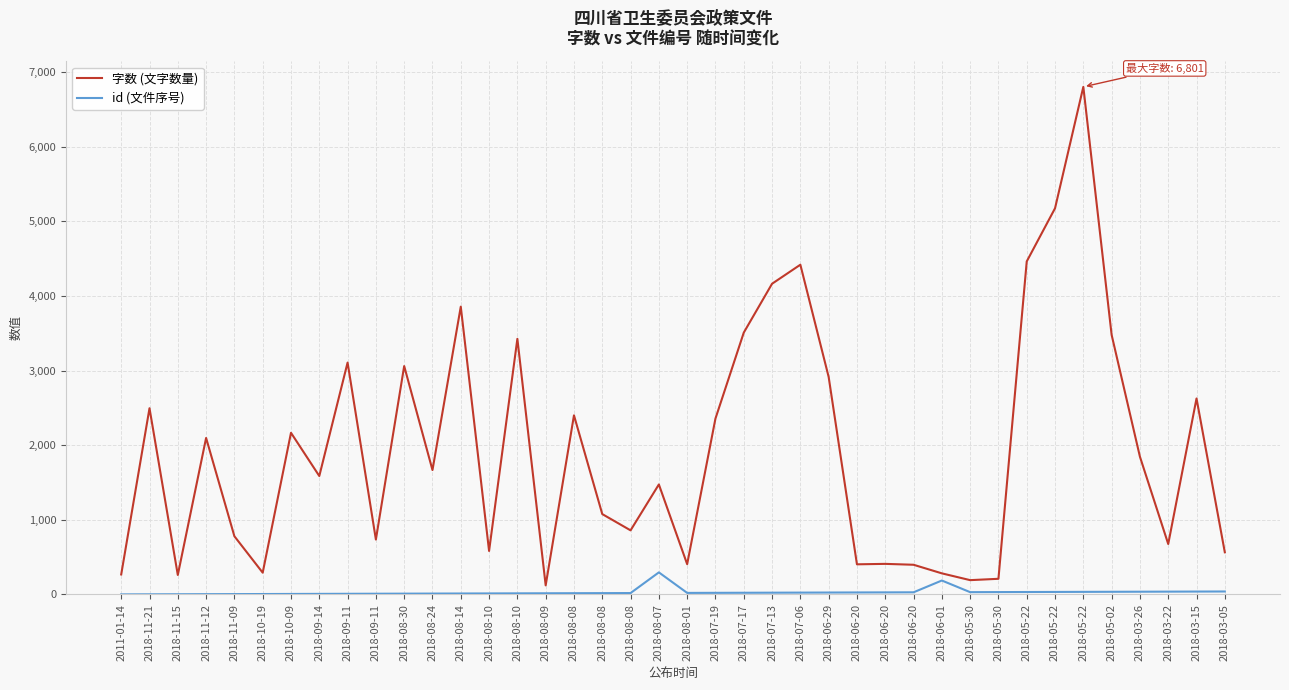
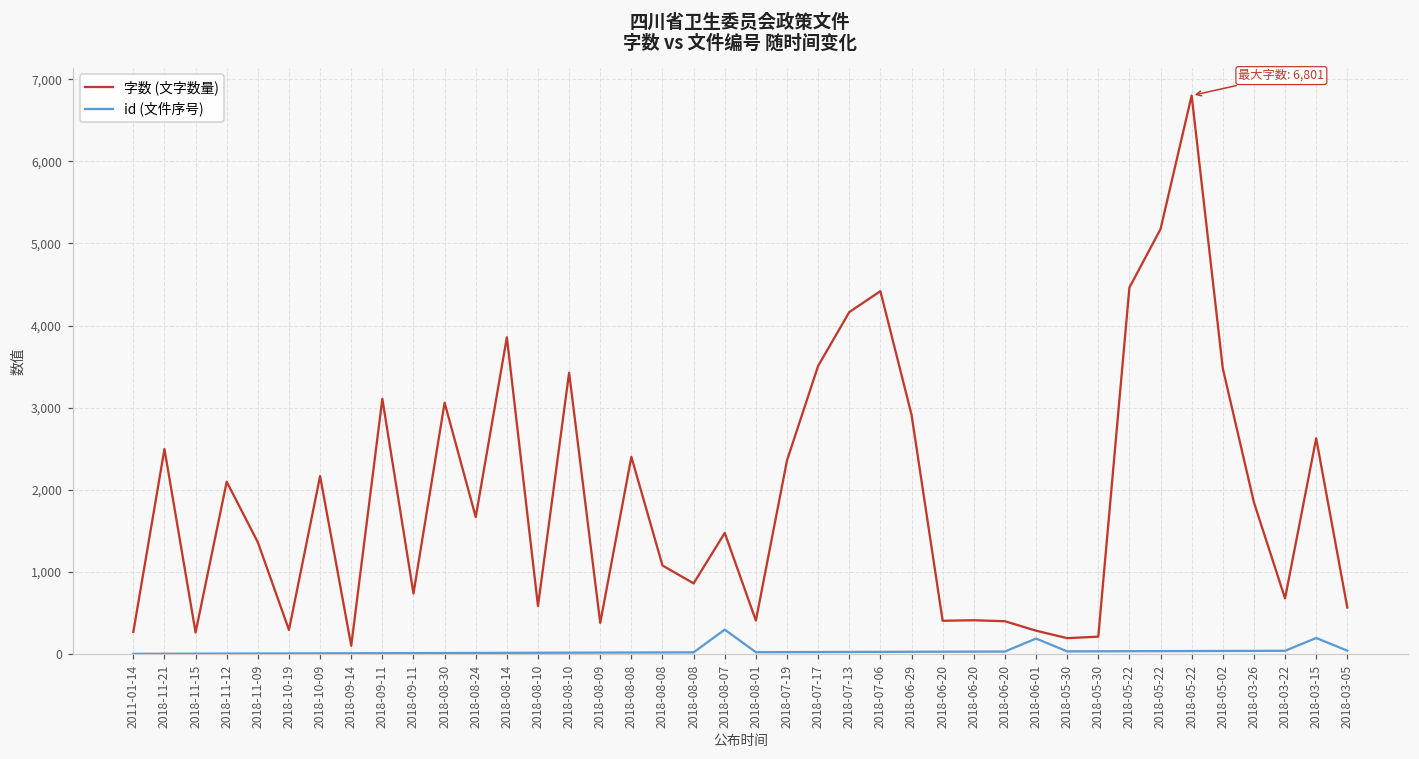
字数 (文字数量), 2018-11-09: 800 -> 1,400
字数 (文字数量), 2018-09-14: 1,600 -> 100
字数 (文字数量), 2018-08-09: 100 -> 400
id (文件序号), 2018-03-15: 0 -> 200
